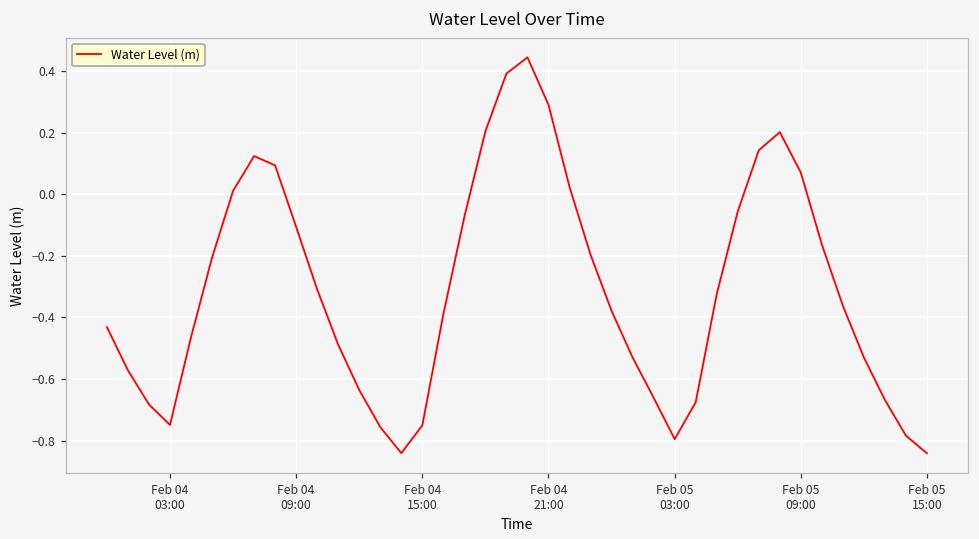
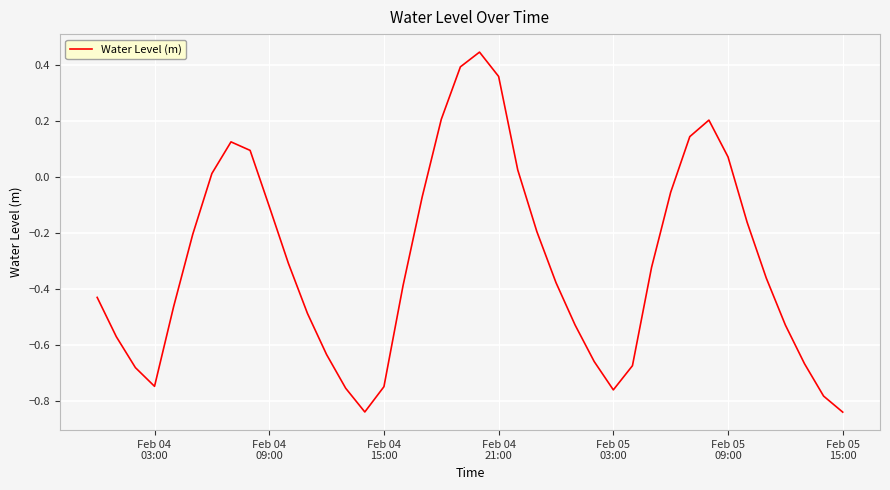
Feb 04 21:00: 0.29 -> 0.36
Feb 05 03:00: -0.80 -> -0.76
